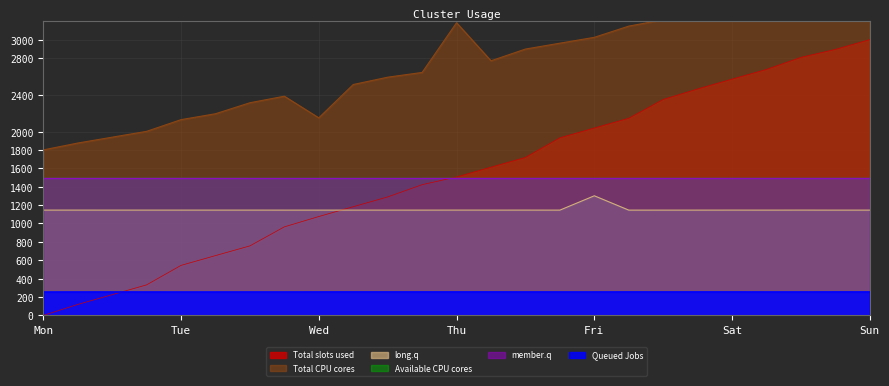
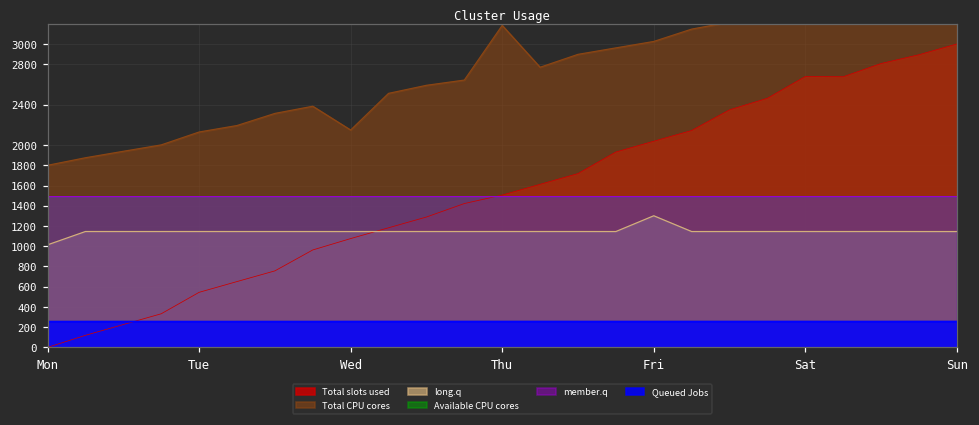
long.q, Mon: 1100 -> 1000
Total slots used, Sat: 2600 -> 2700
